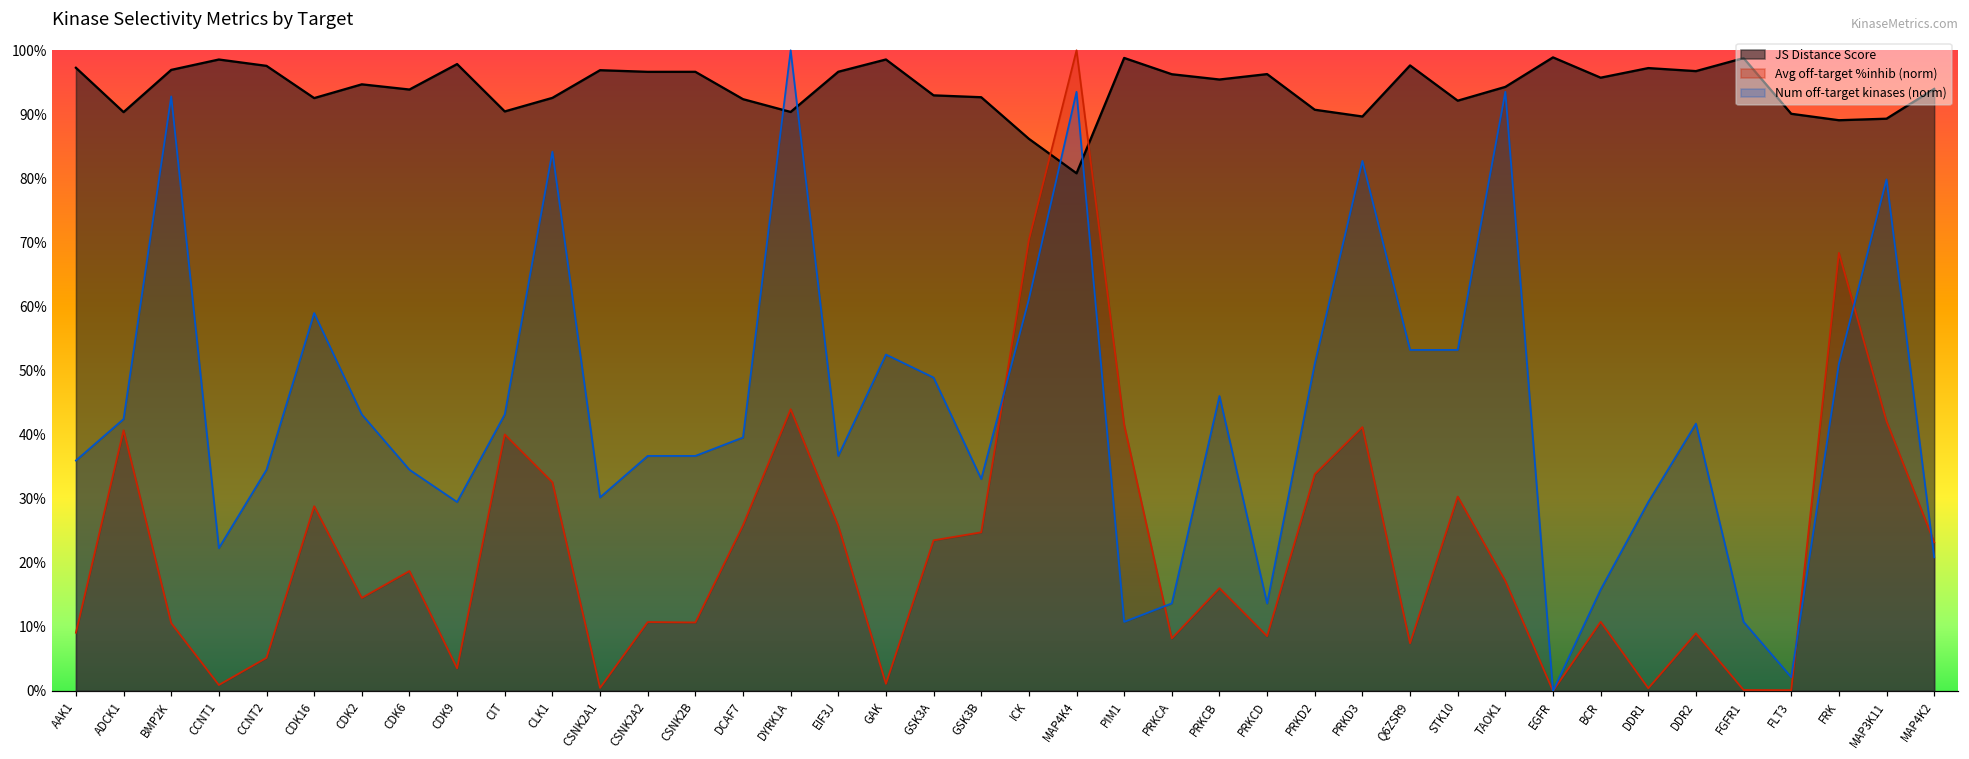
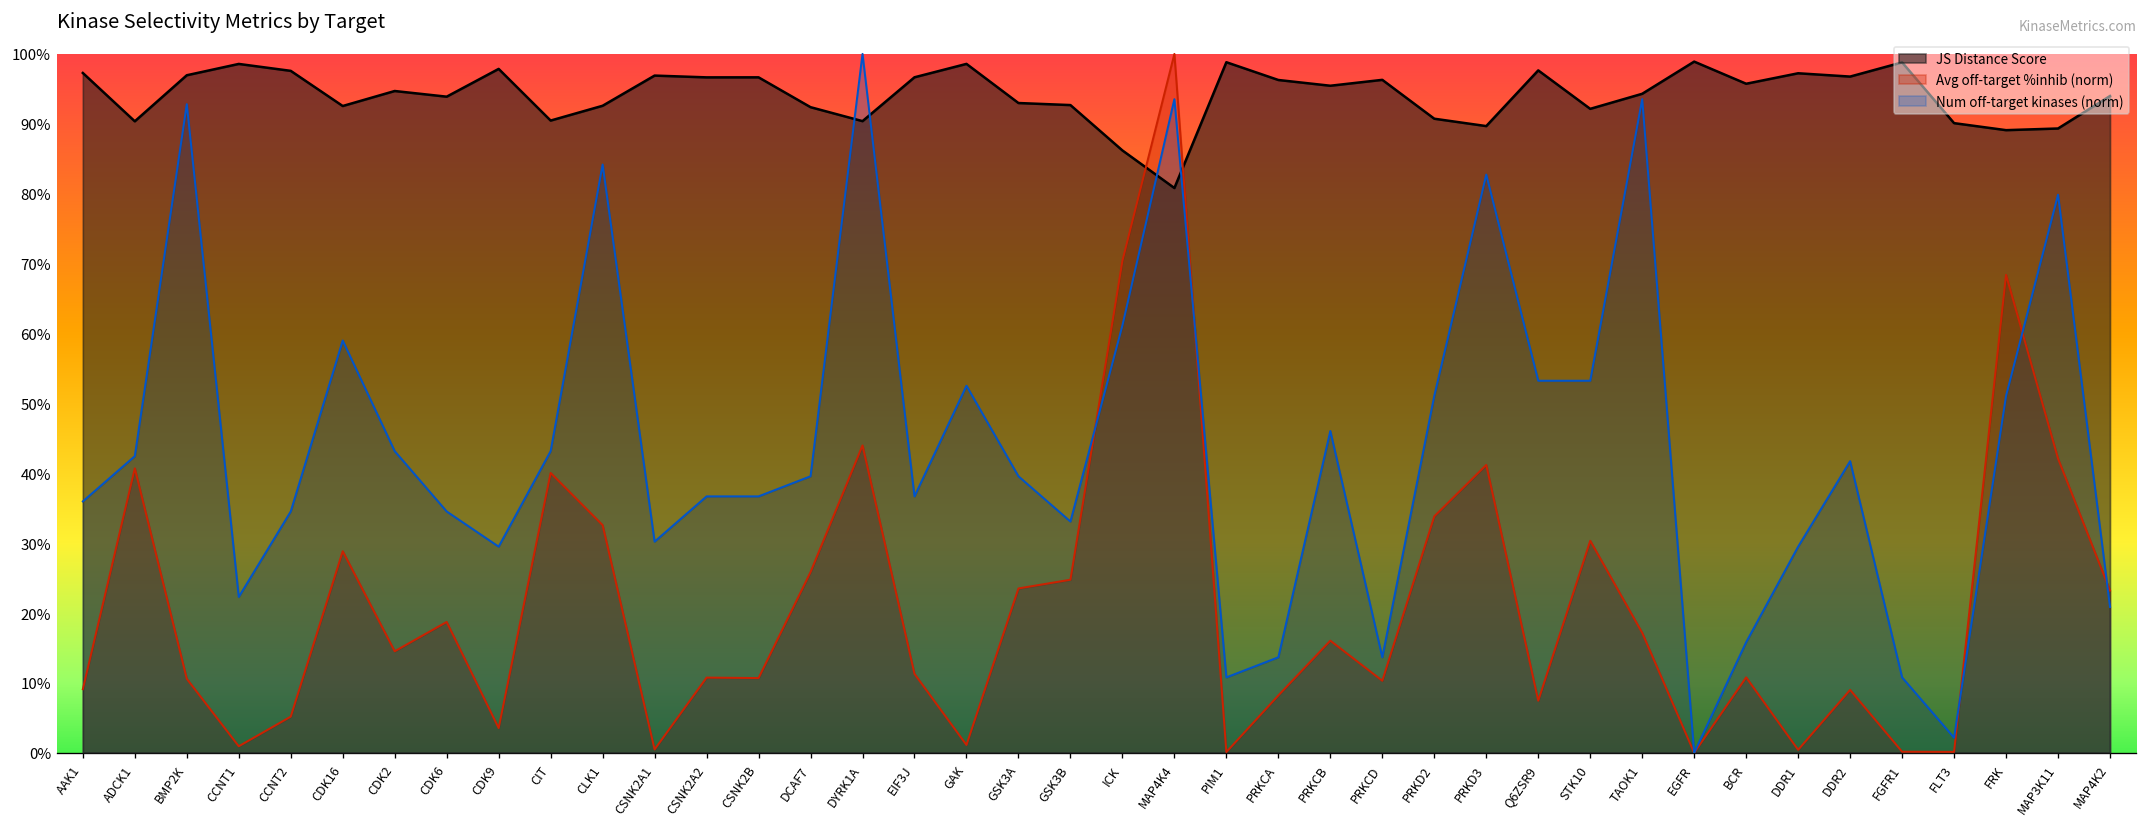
Avg off-target %inhib (norm), EIF3J: 26% -> 11%
Num off-target kinases (norm), GSK3A: 49% -> 40%
Avg off-target %inhib (norm), PIM1: 42% -> 0%
Avg off-target %inhib (norm), PRKCD: 9% -> 10%
